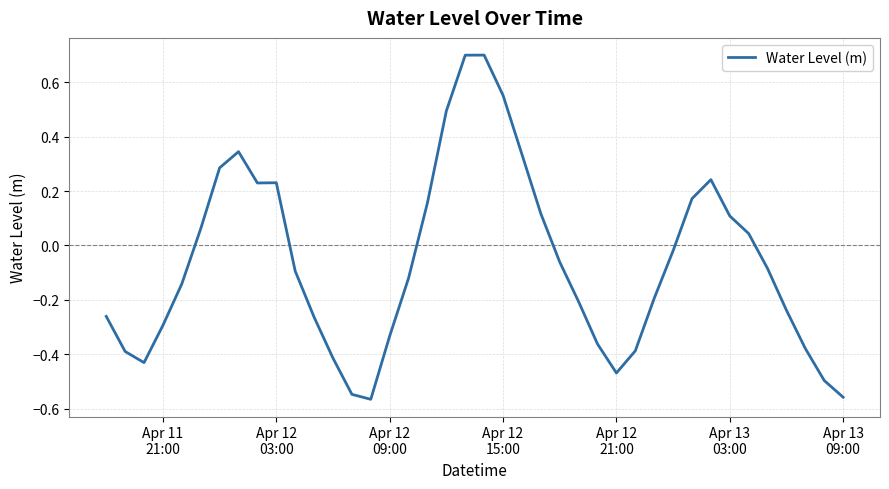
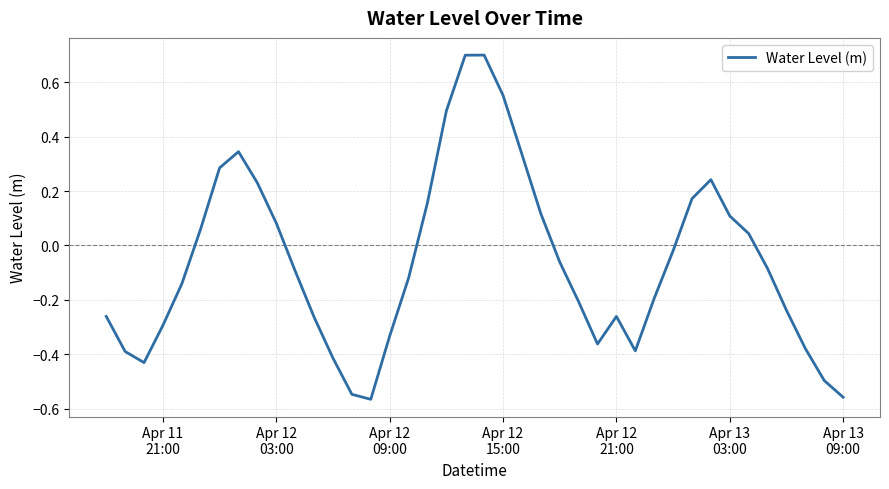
Apr 12 03:00: 0.23 -> 0.08
Apr 12 21:00: -0.47 -> -0.26
